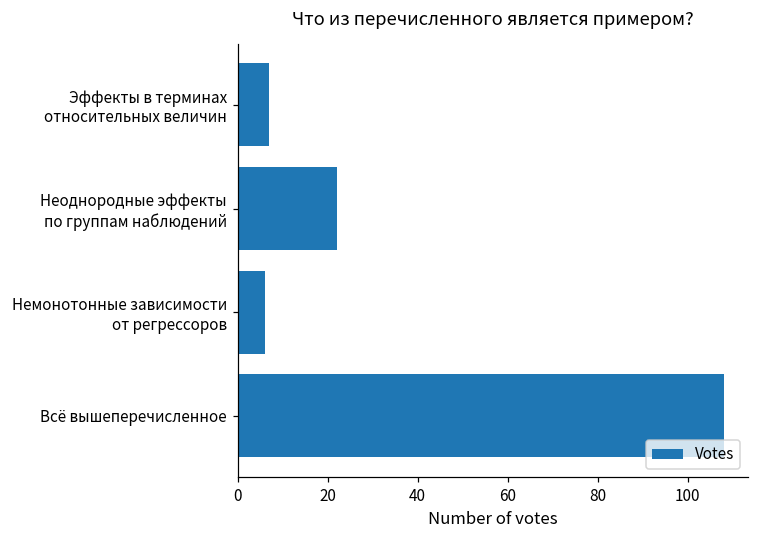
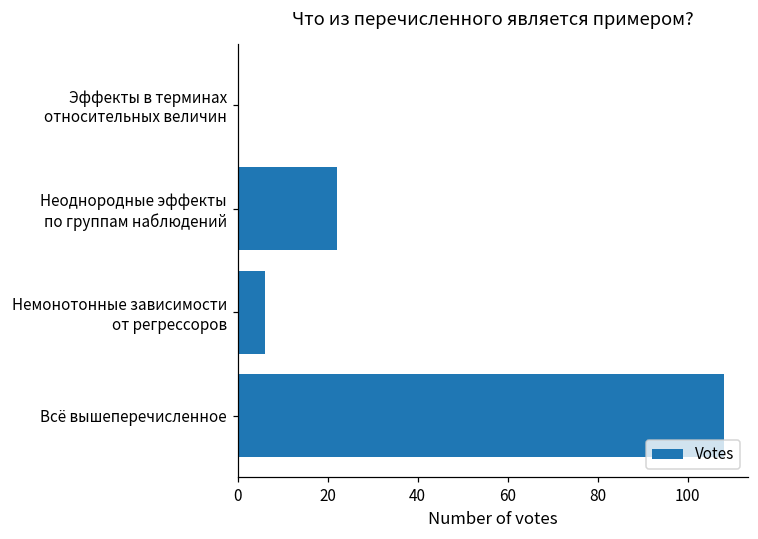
Эффекты в терминах относительных величин: 7 -> 0
